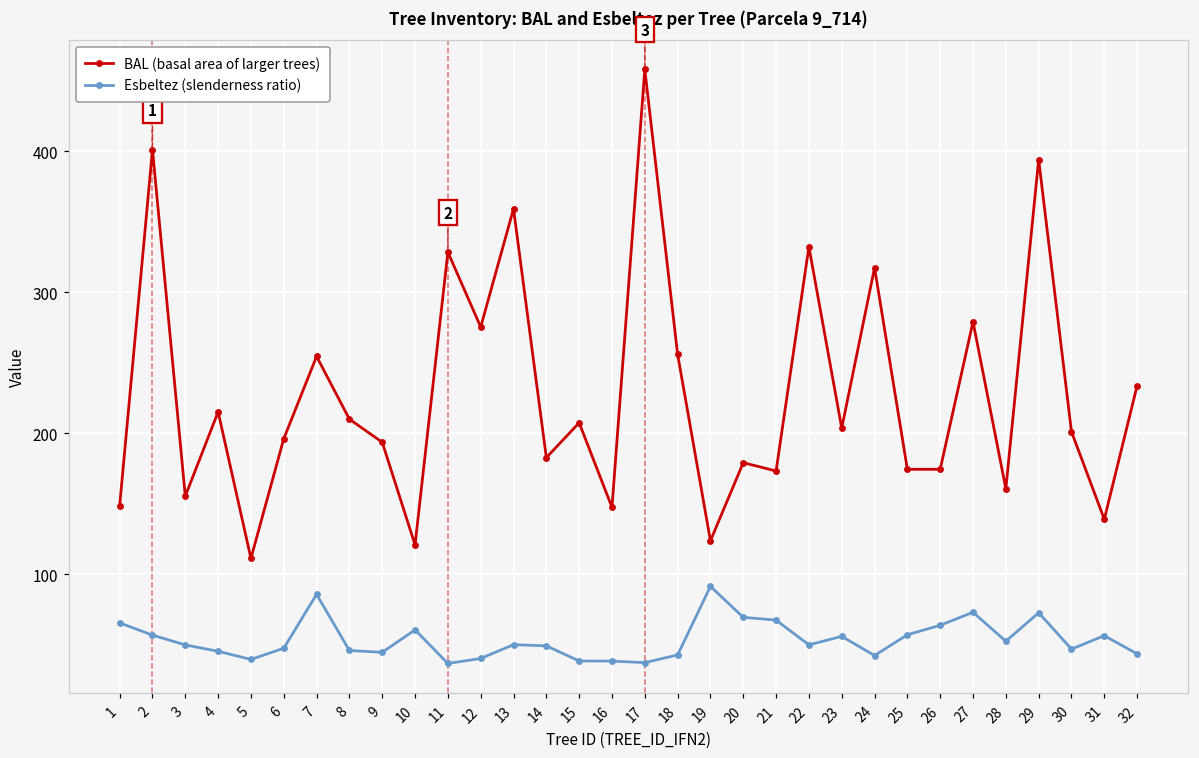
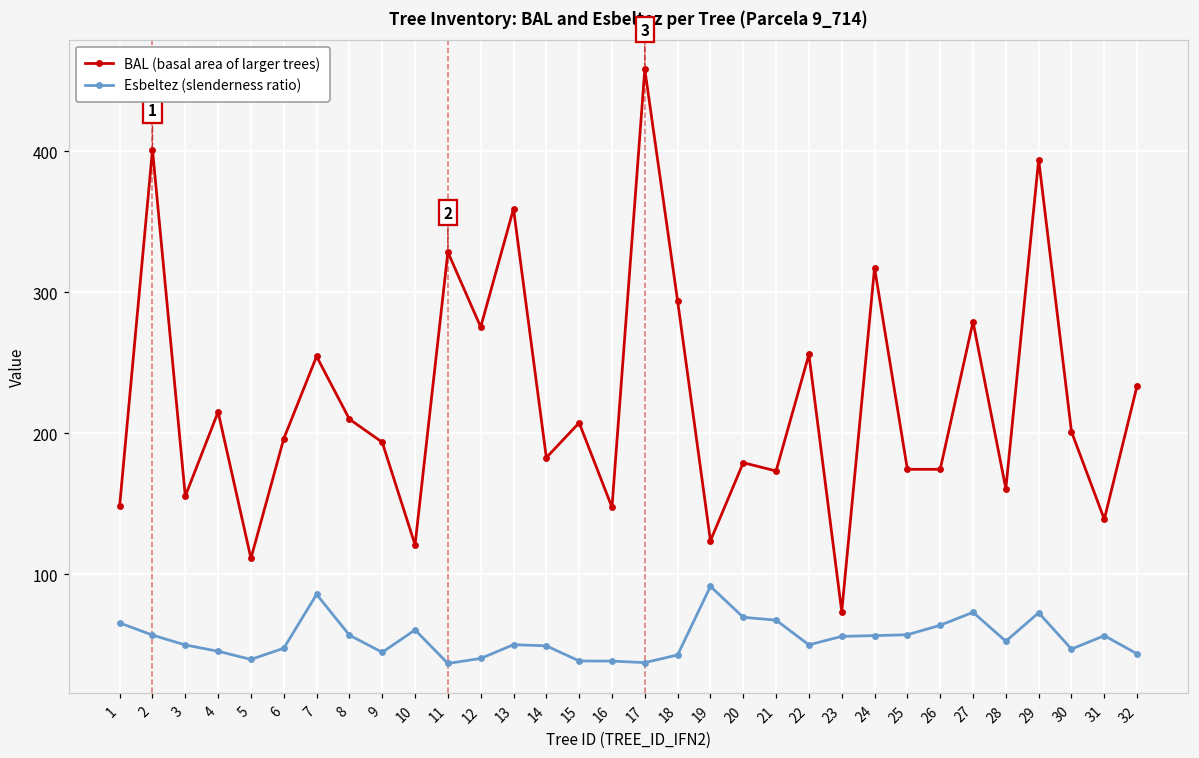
Esbeltez (slenderness ratio), 8: 46 -> 57
BAL (basal area of larger trees), 18: 256 -> 294
BAL (basal area of larger trees), 22: 332 -> 256
BAL (basal area of larger trees), 23: 204 -> 73
Esbeltez (slenderness ratio), 24: 42 -> 56
